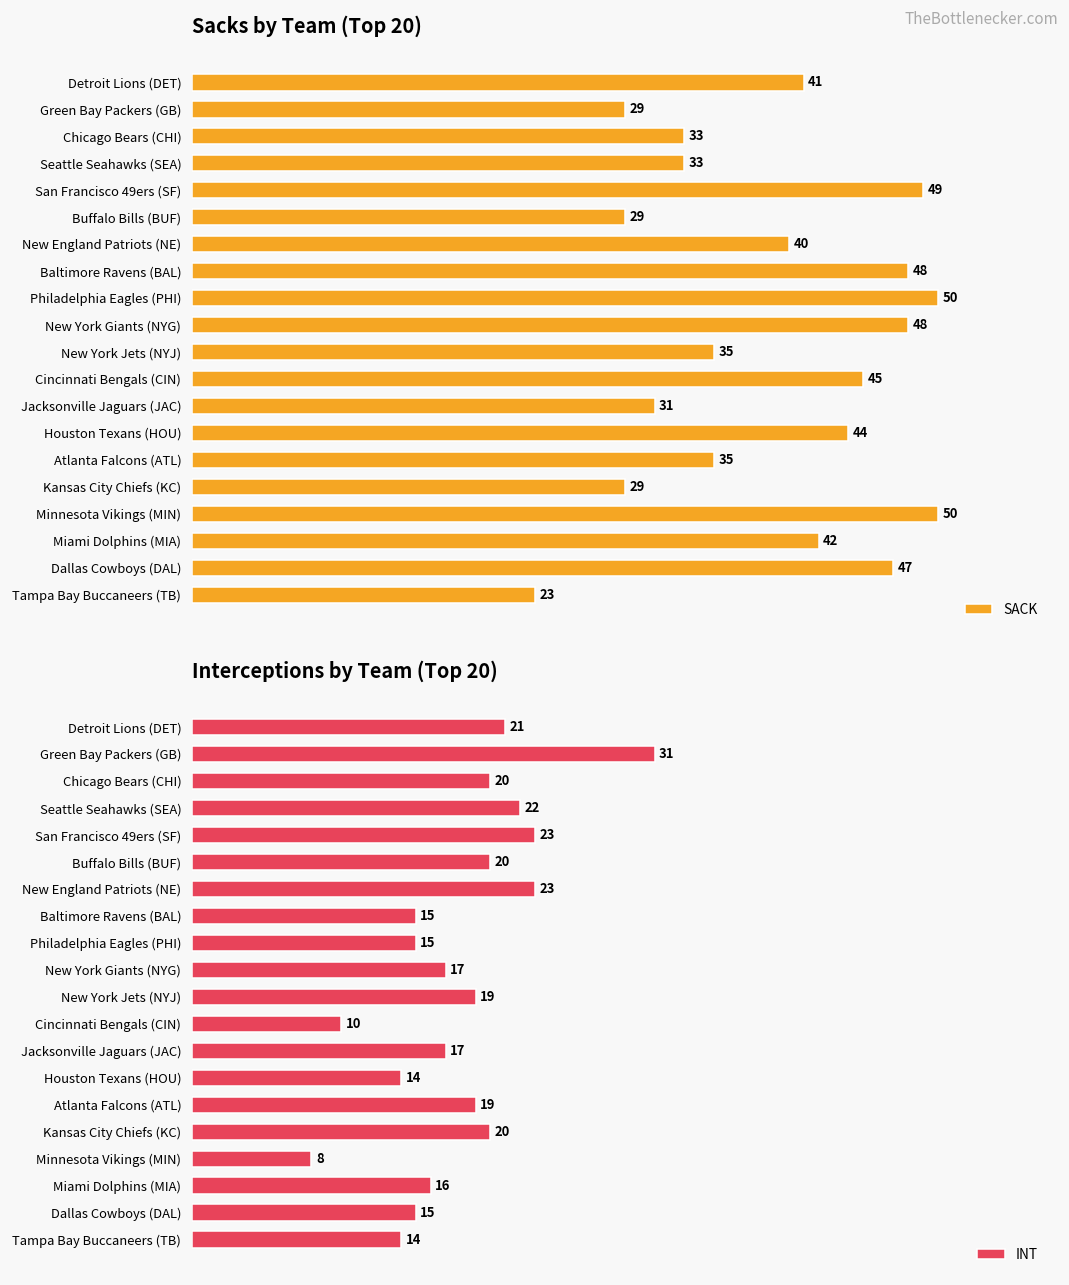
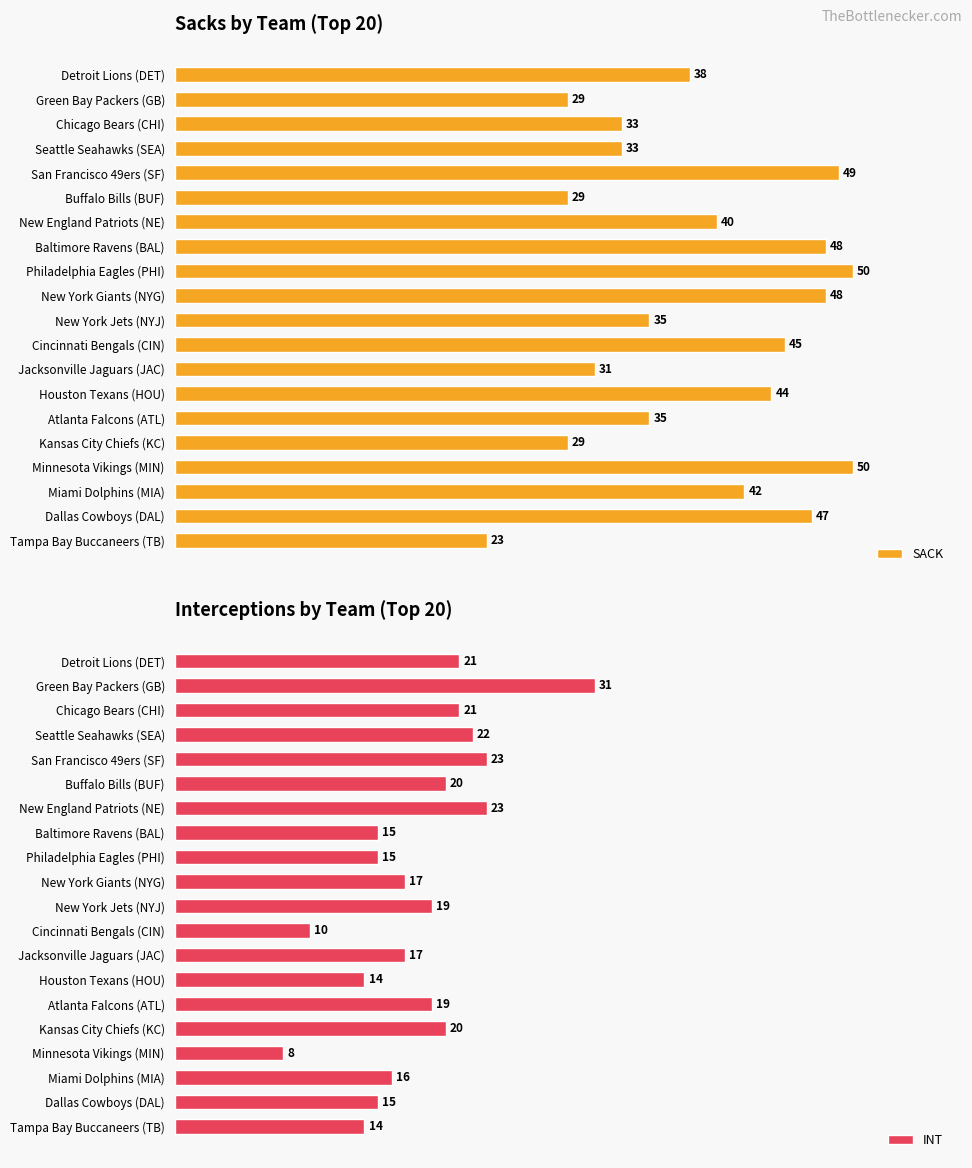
Sacks by Team (Top 20), Detroit Lions (DET): 41 -> 38
Interceptions by Team (Top 20), Chicago Bears (CHI): 20 -> 21
